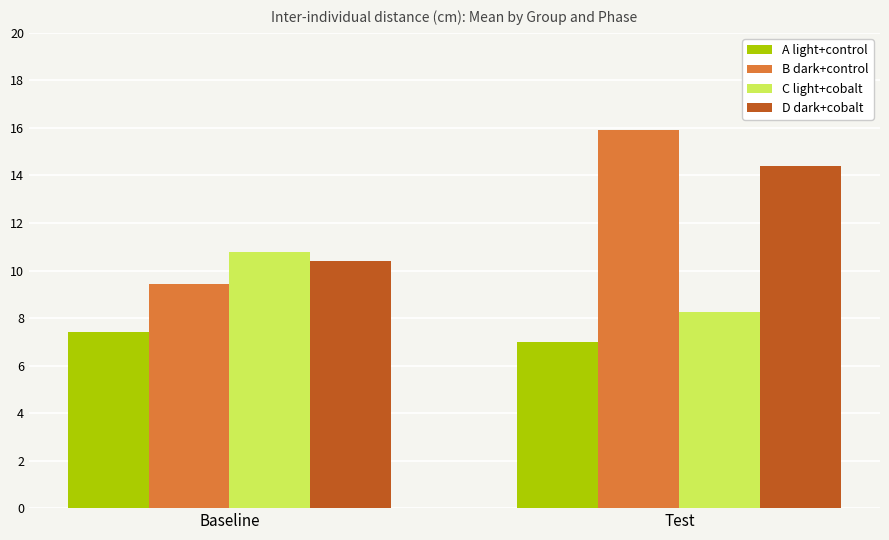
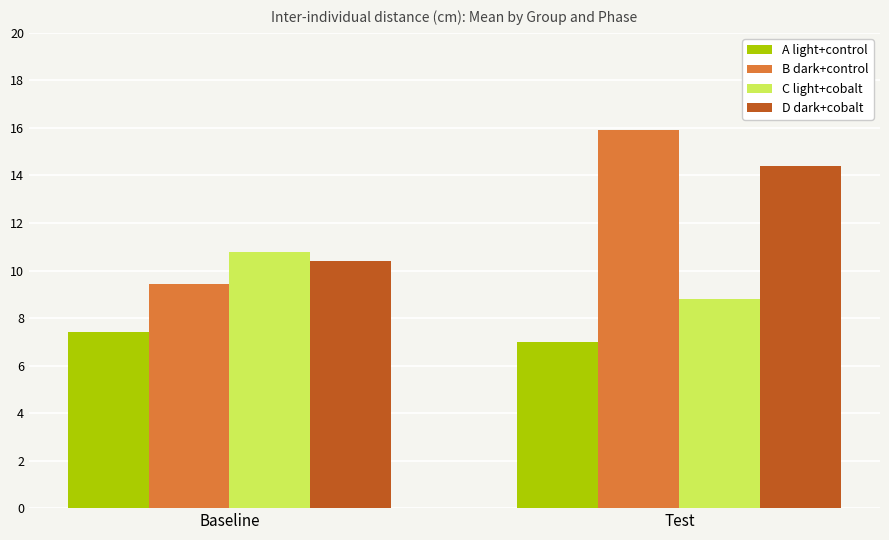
C light+cobalt, Test: 8.2 -> 8.8
